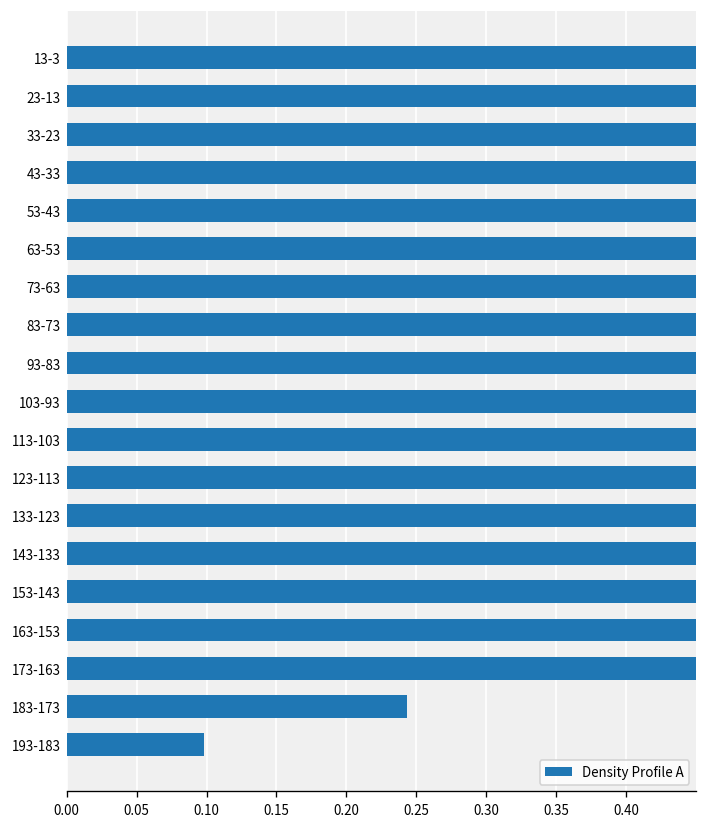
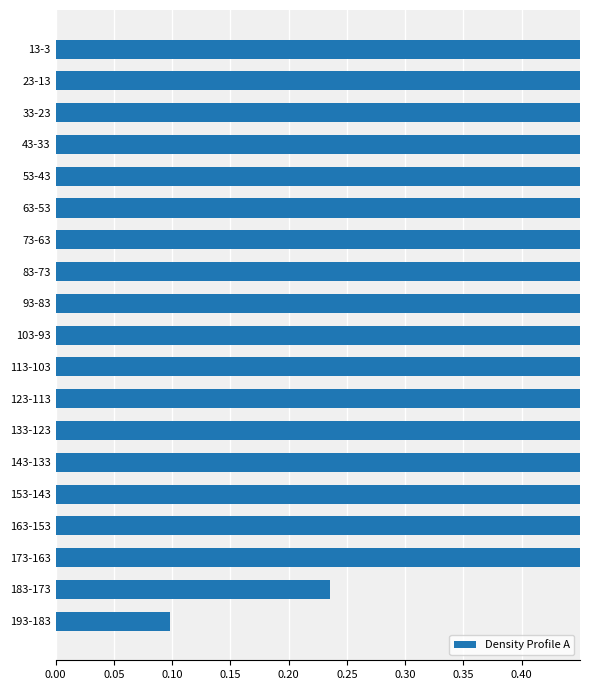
183-173: 0.243 -> 0.235
